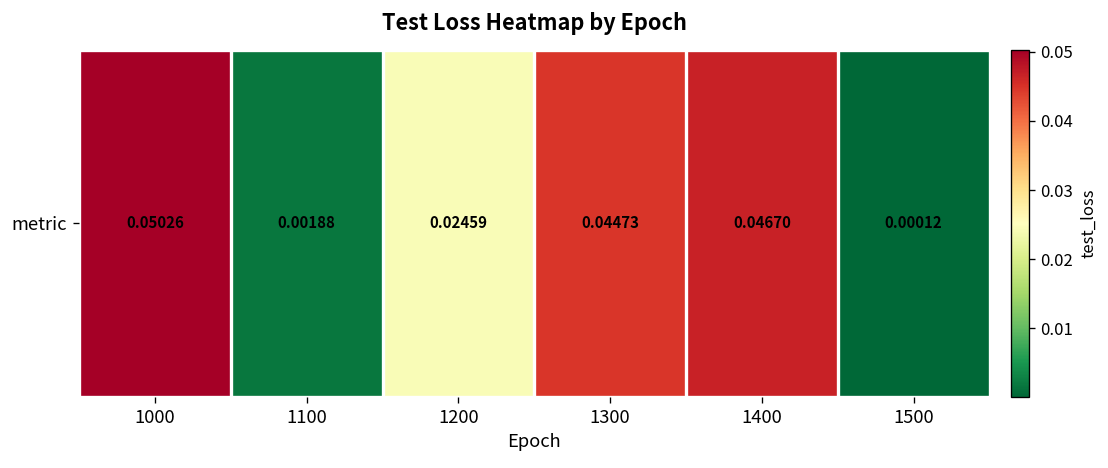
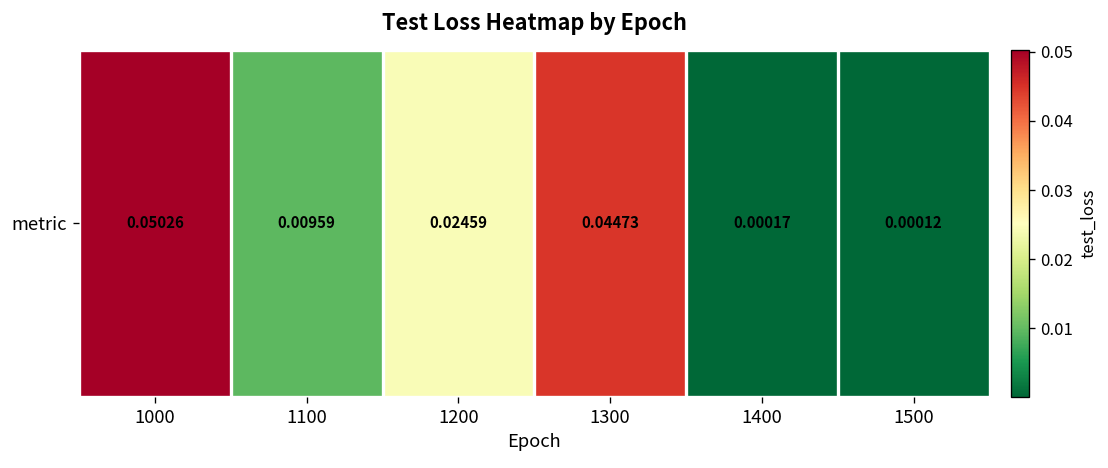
metric, 1100: 0.00188 -> 0.00959
metric, 1400: 0.04670 -> 0.00017
